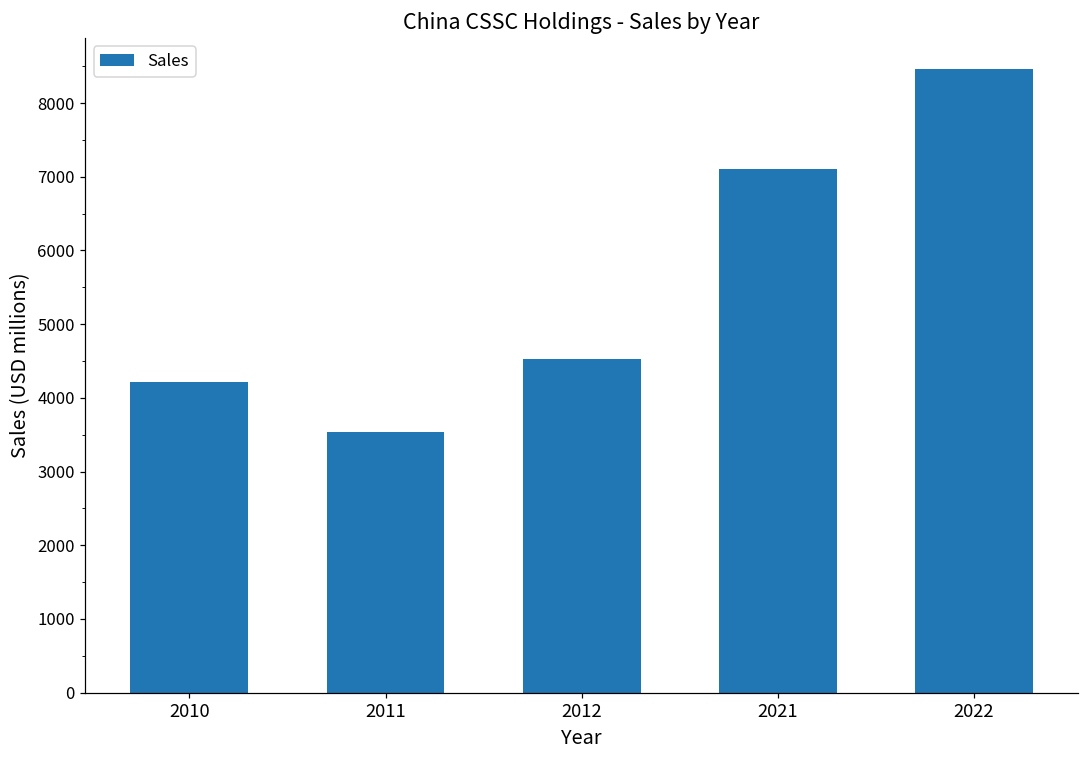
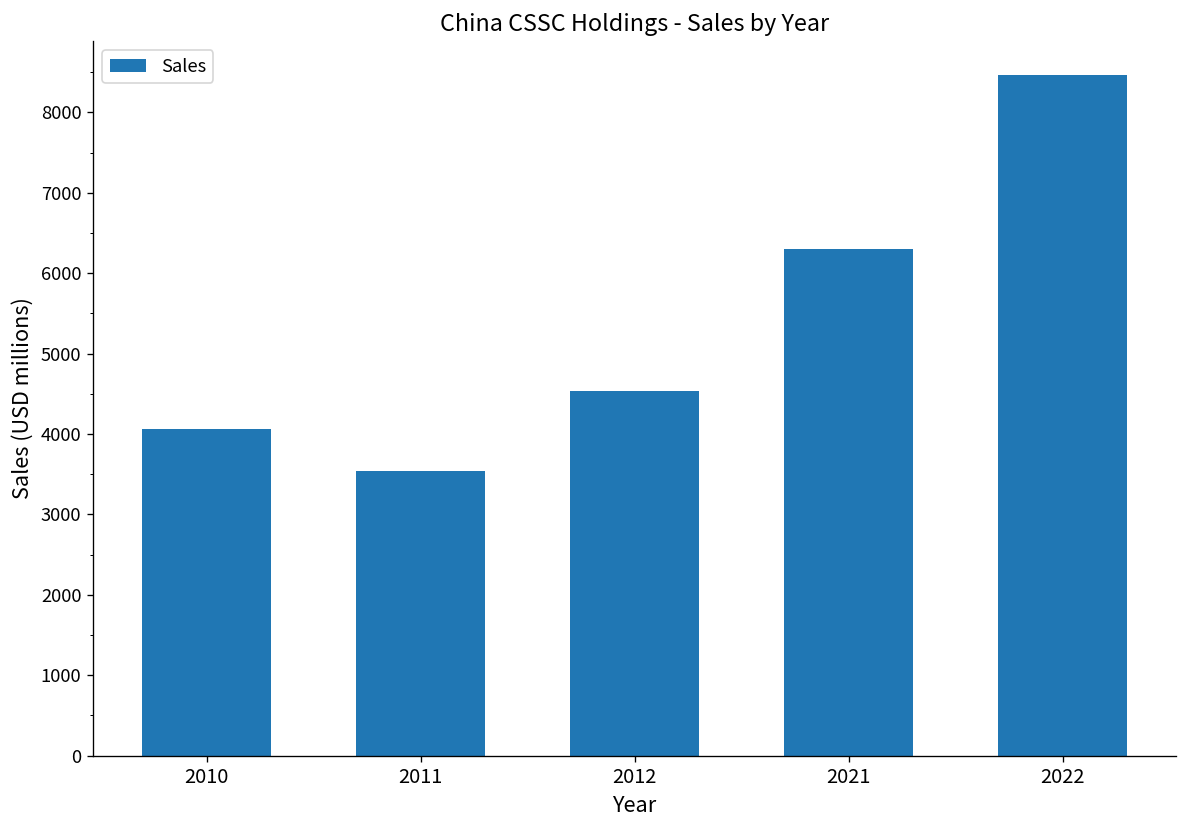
2010: 4200 -> 4100
2021: 7100 -> 6300
